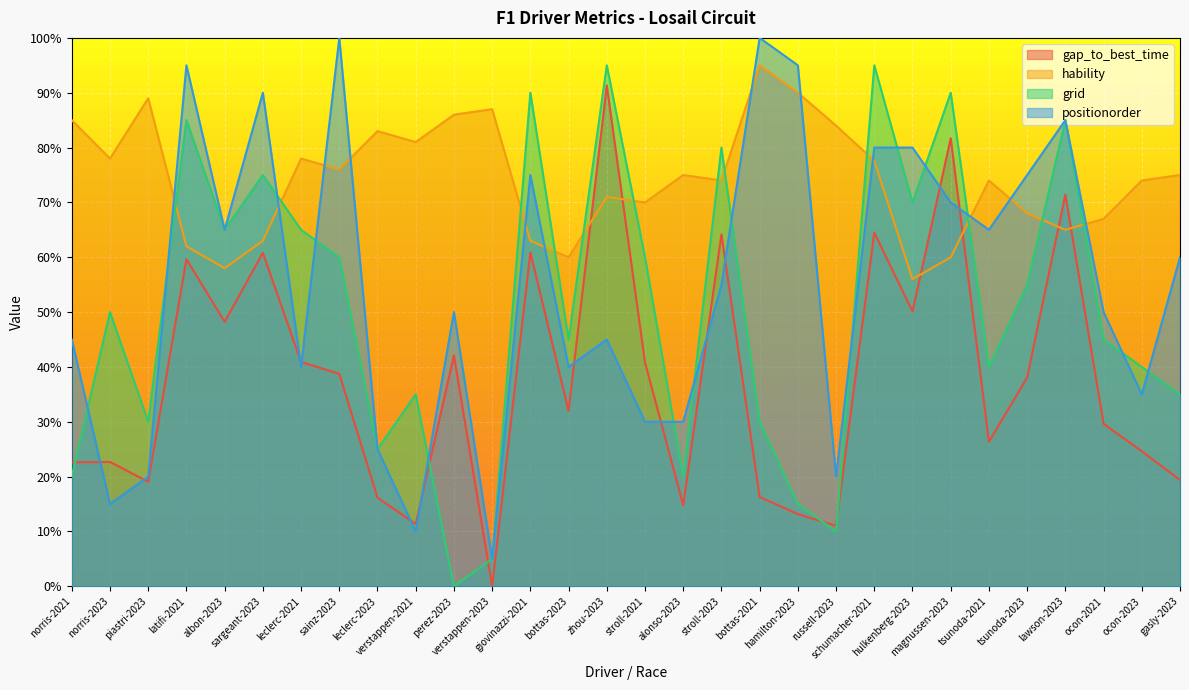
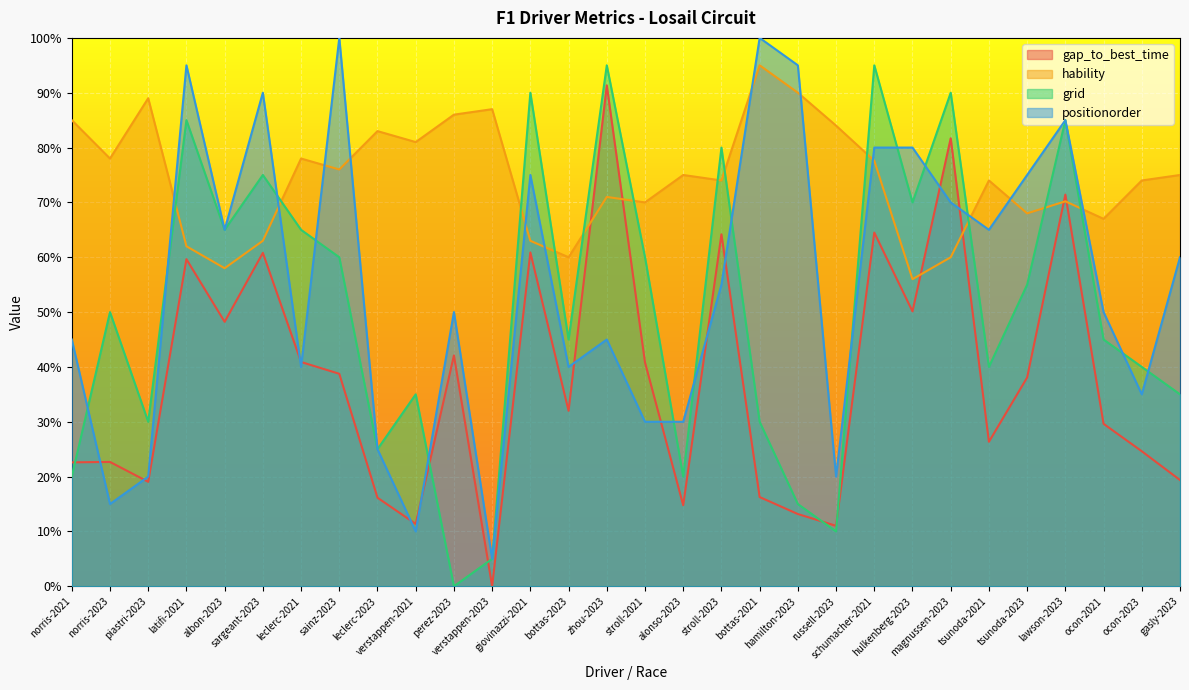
hability, lawson-2023: 65% -> 70%
